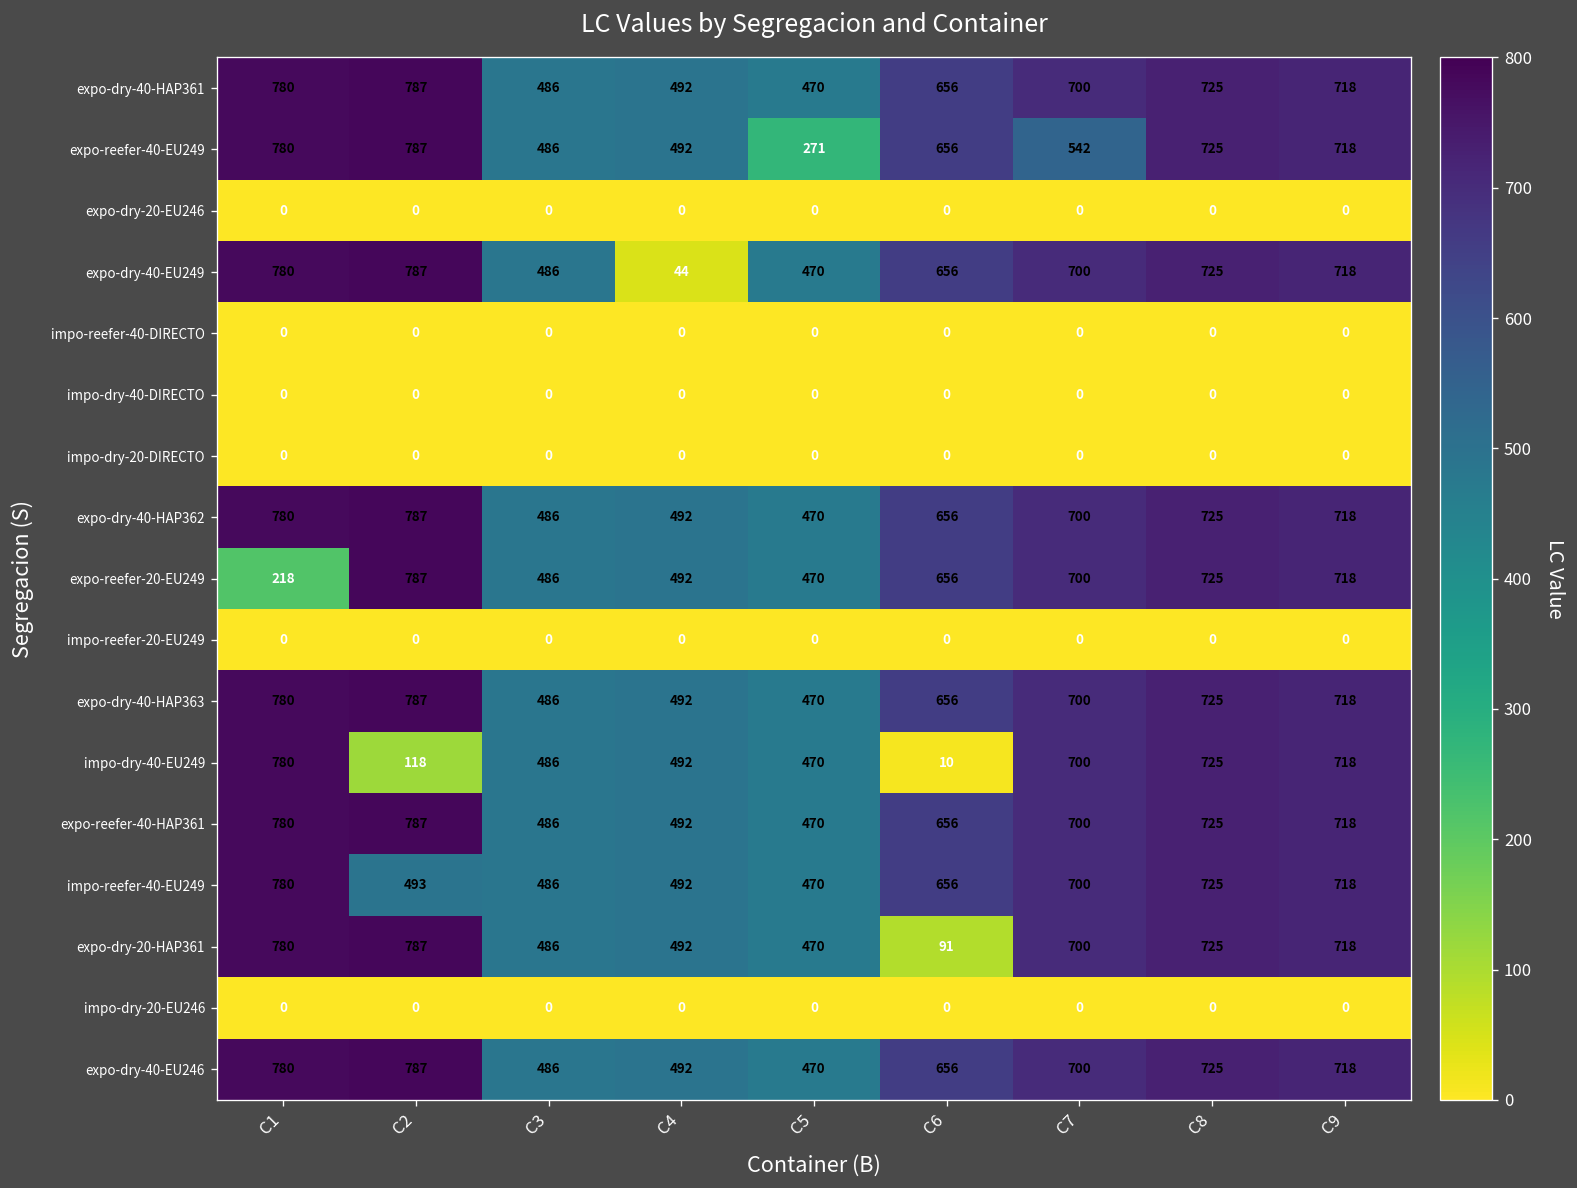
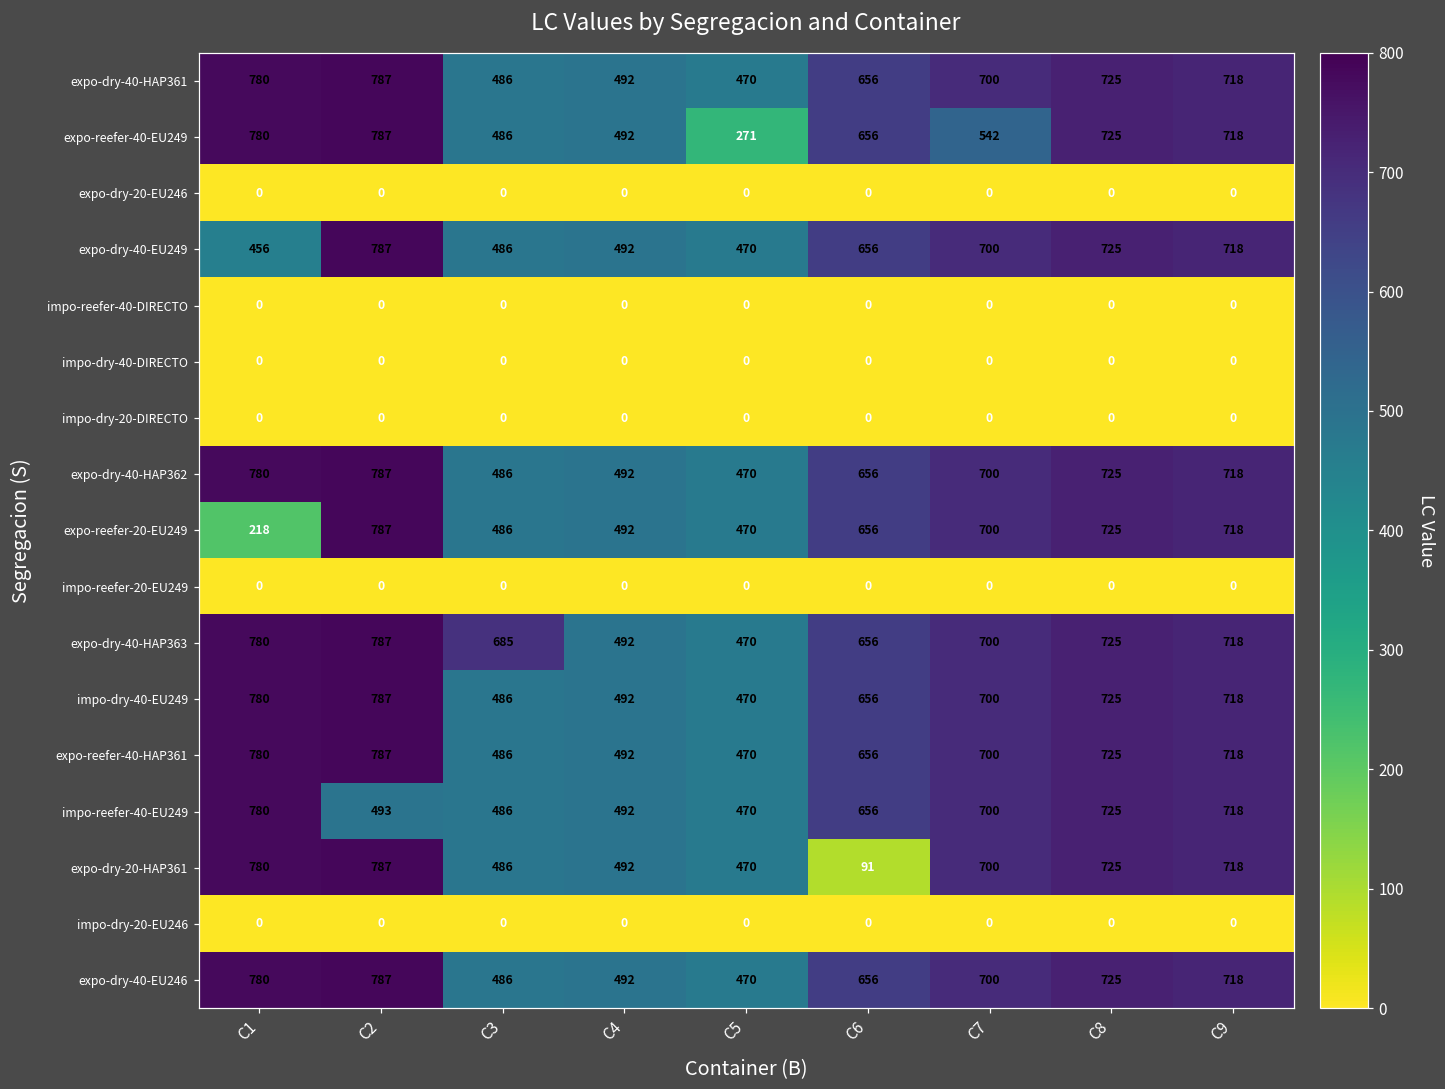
expo-dry-40-EU249, C1: 780 -> 456
expo-dry-40-EU249, C4: 44 -> 492
expo-dry-40-HAP363, C3: 486 -> 685
impo-dry-40-EU249, C2: 118 -> 787
impo-dry-40-EU249, C6: 10 -> 656
